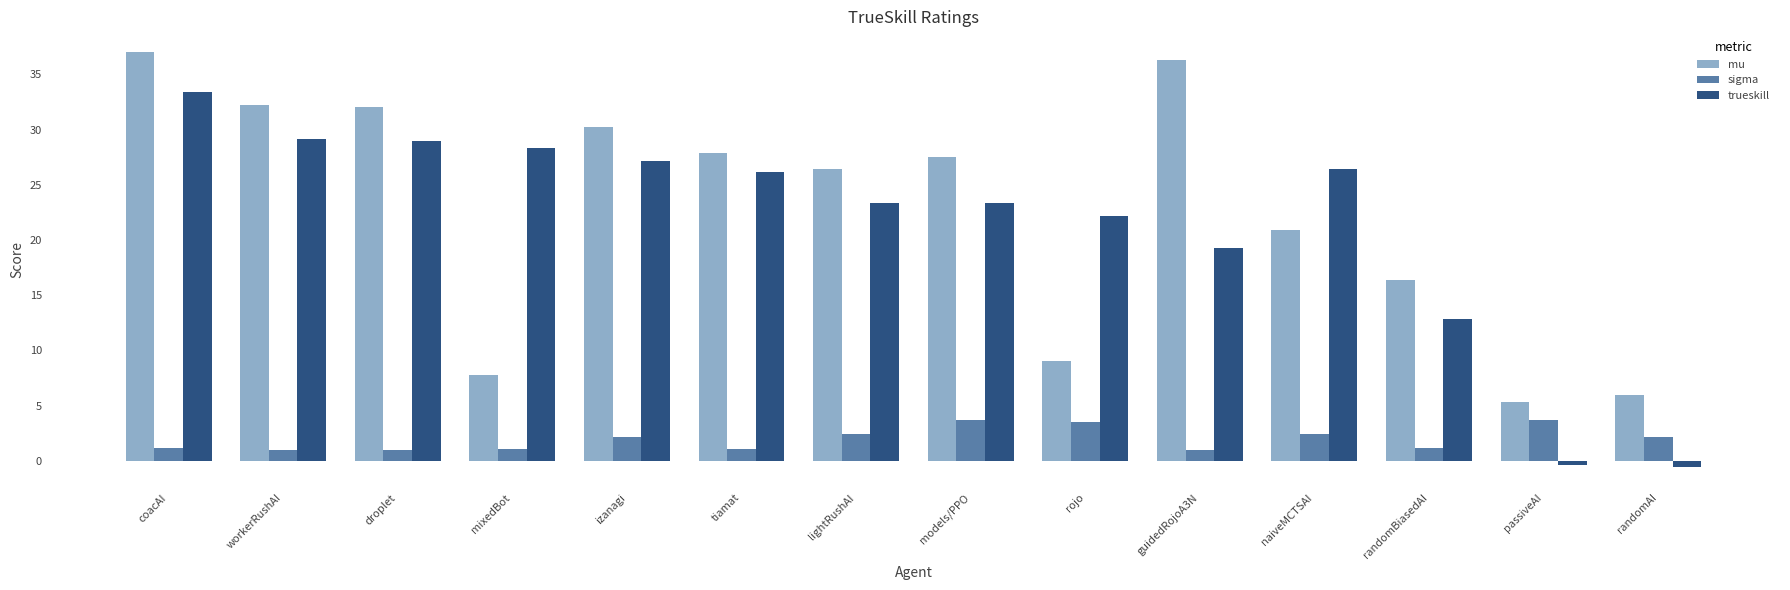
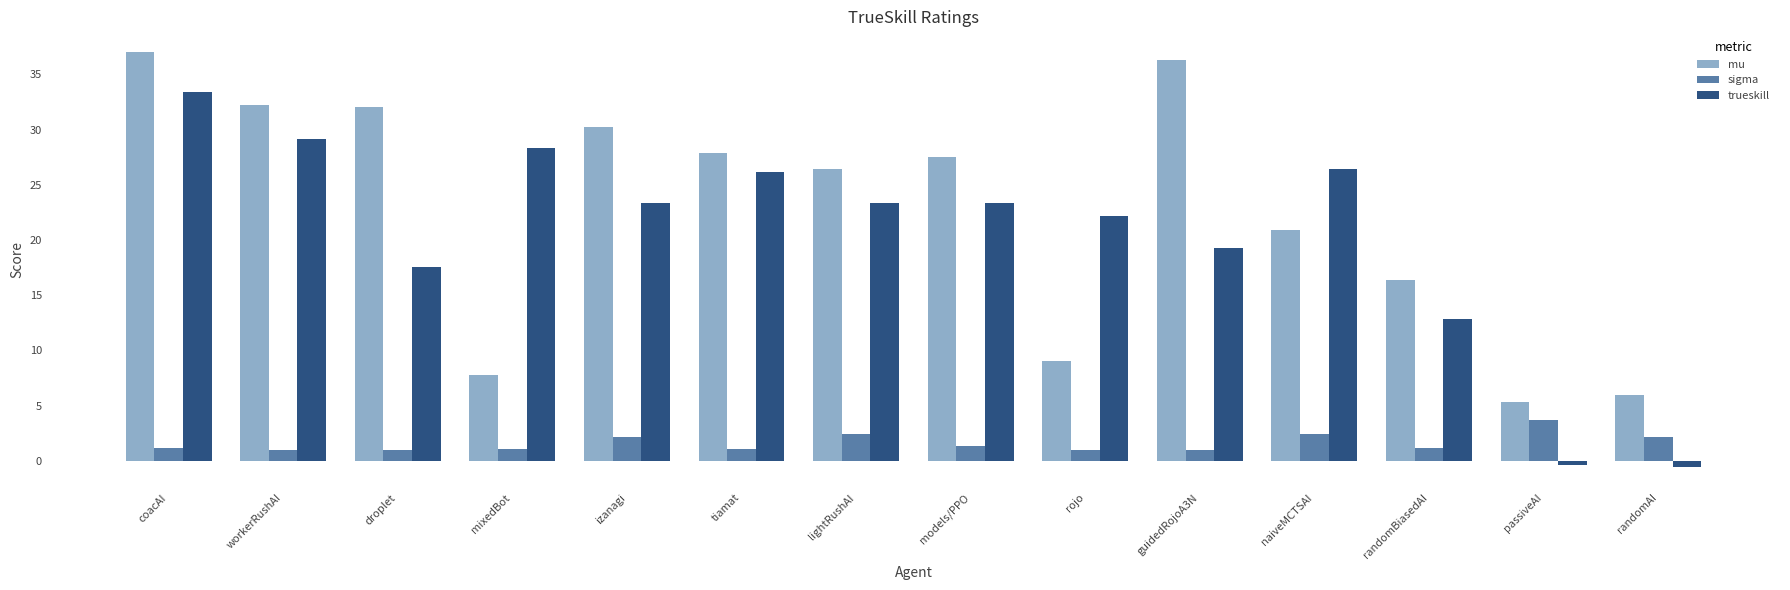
trueskill, droplet: 29.0 -> 17.6
trueskill, izanagi: 27.1 -> 23.3
sigma, models/PPO: 3.7 -> 1.4
sigma, rojo: 3.5 -> 1.0
